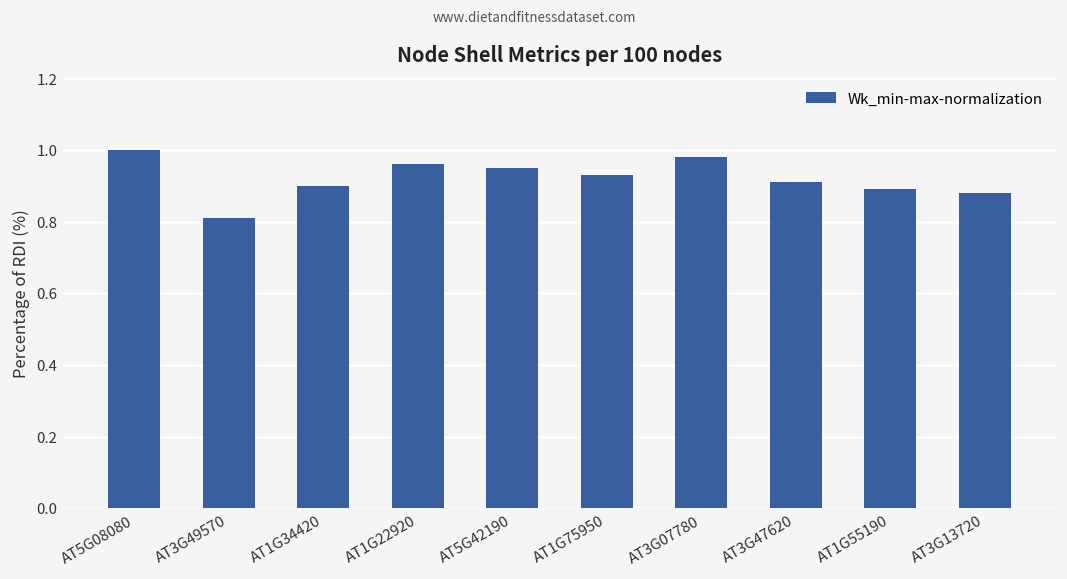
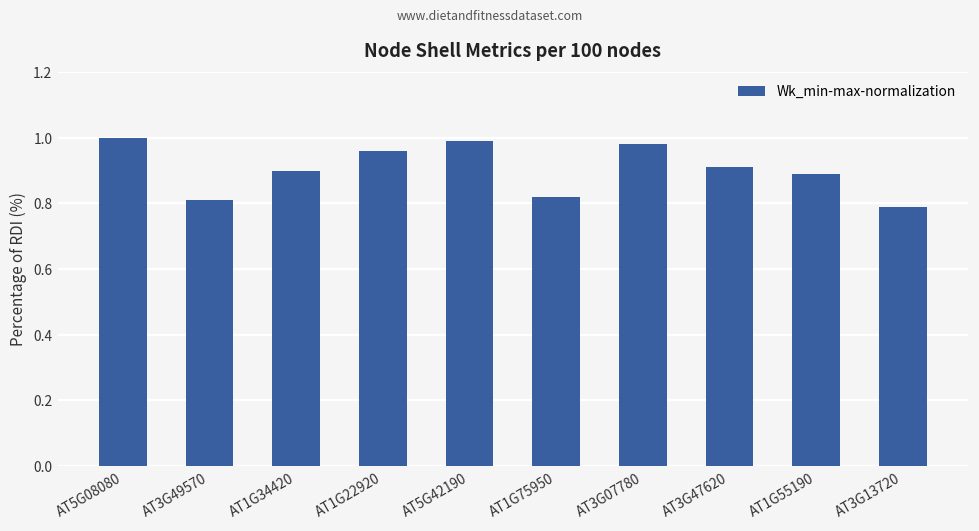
AT5G42190: 0.95 -> 0.99
AT1G75950: 0.93 -> 0.82
AT3G13720: 0.88 -> 0.79
